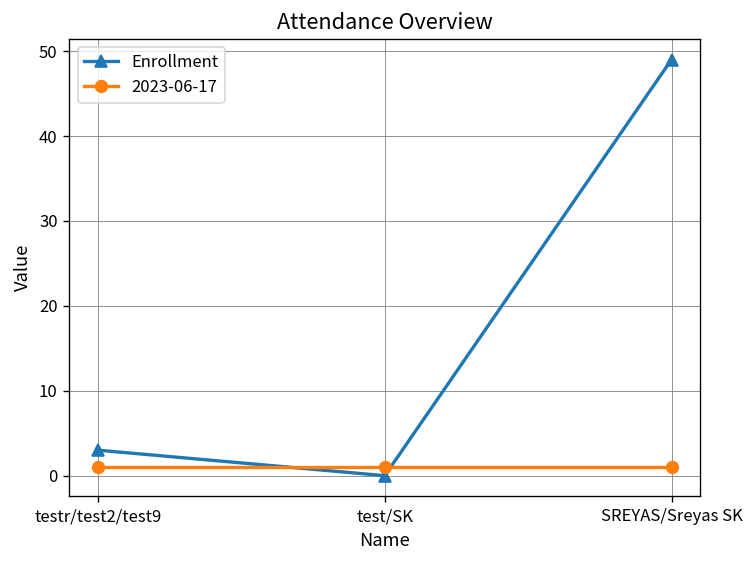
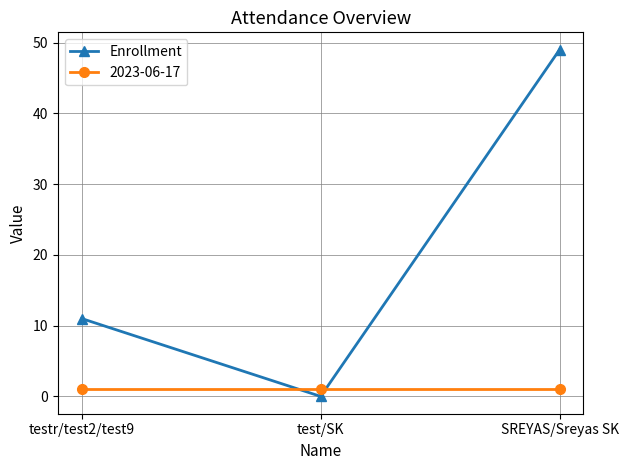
Enrollment, testr/test2/test9: 3 -> 11
